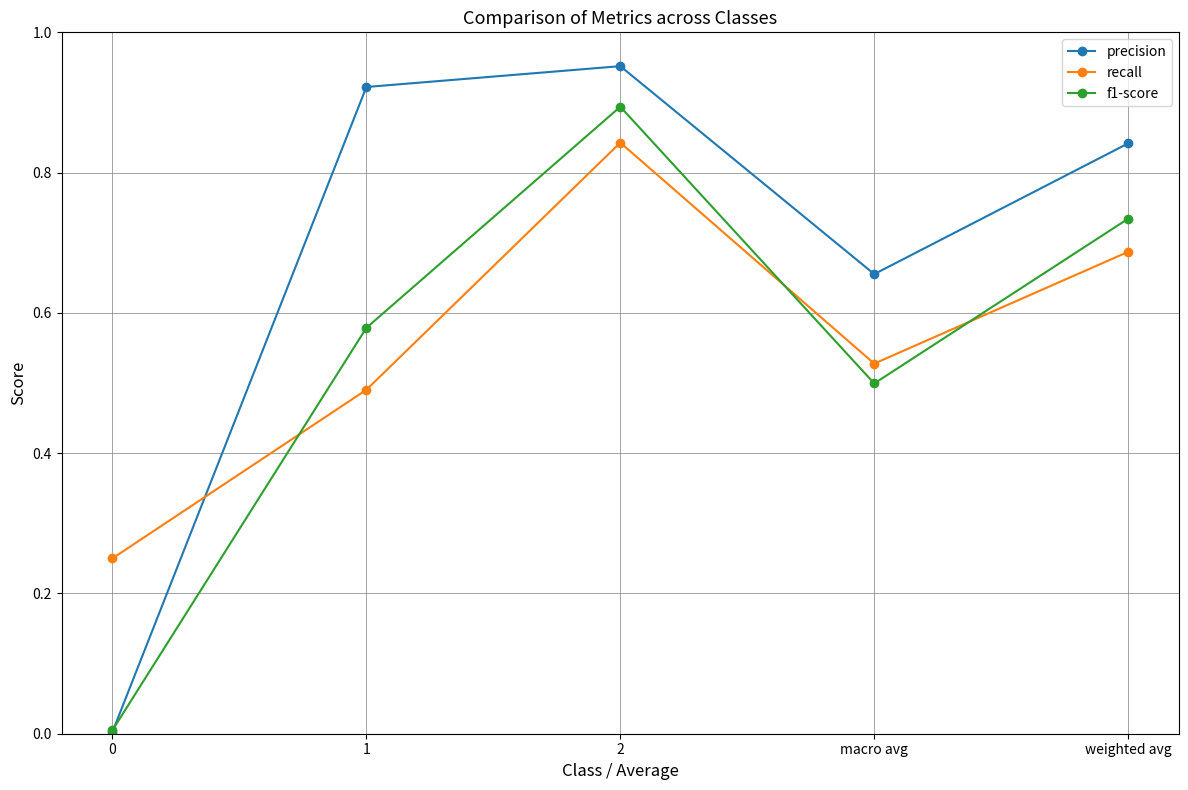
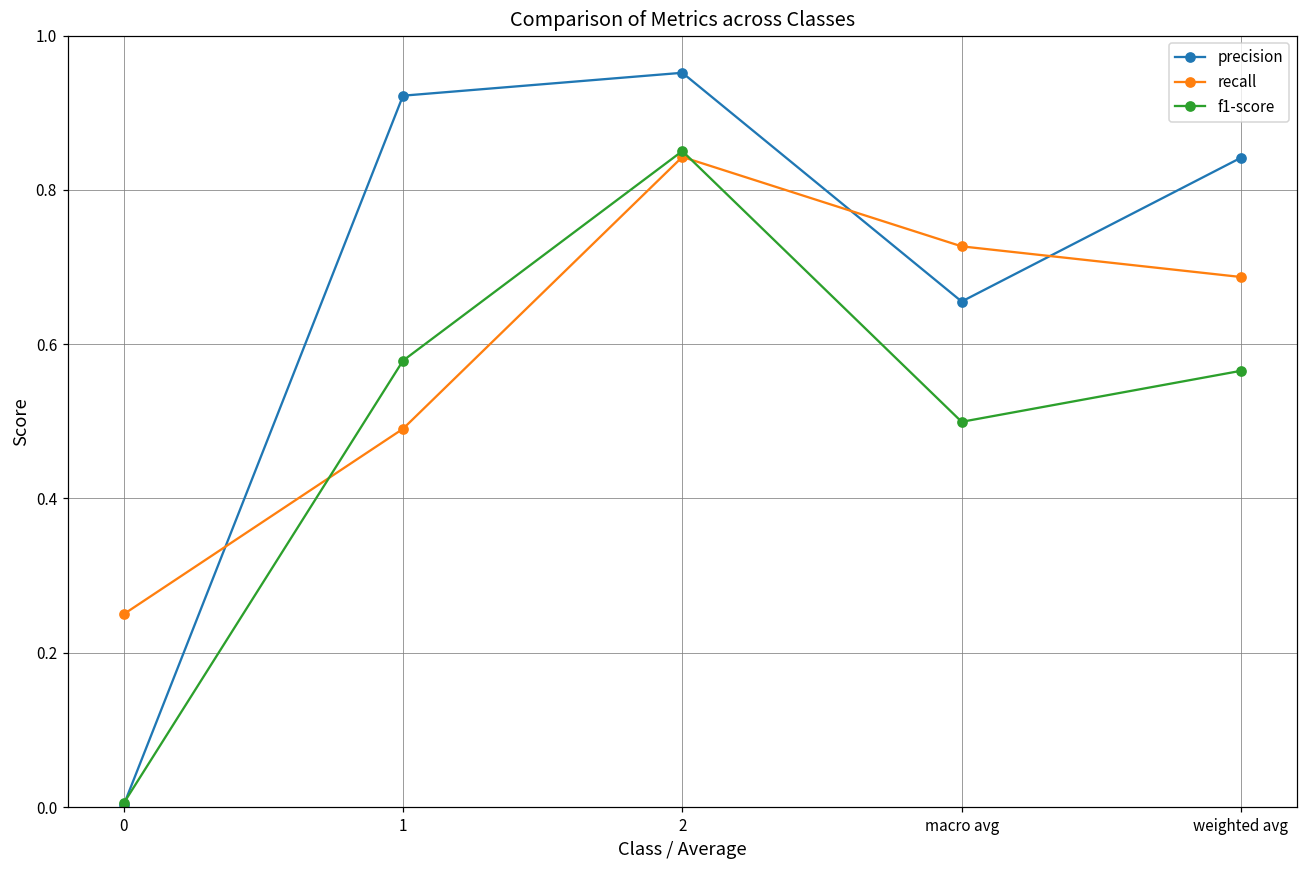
f1-score, 2: 0.89 -> 0.85
recall, macro avg: 0.53 -> 0.73
f1-score, weighted avg: 0.73 -> 0.57
